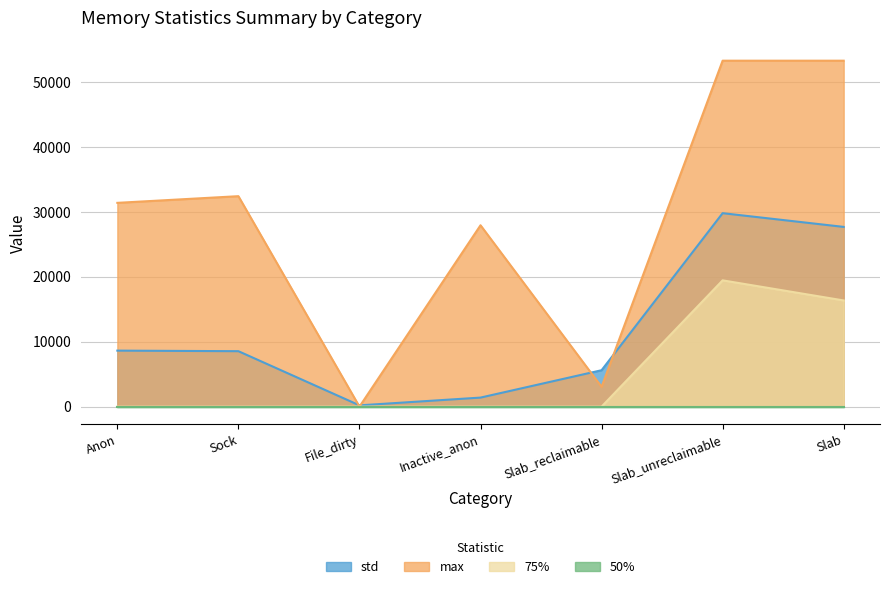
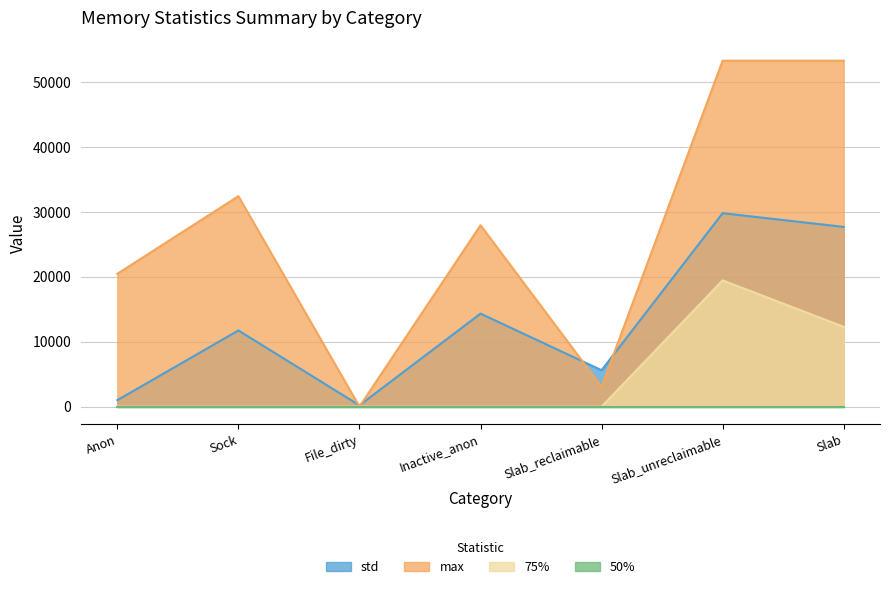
std, Anon: 9000 -> 1000
max, Anon: 31000 -> 20000
std, Sock: 9000 -> 12000
std, Inactive_anon: 1000 -> 14000
75%, Slab: 16000 -> 12000
